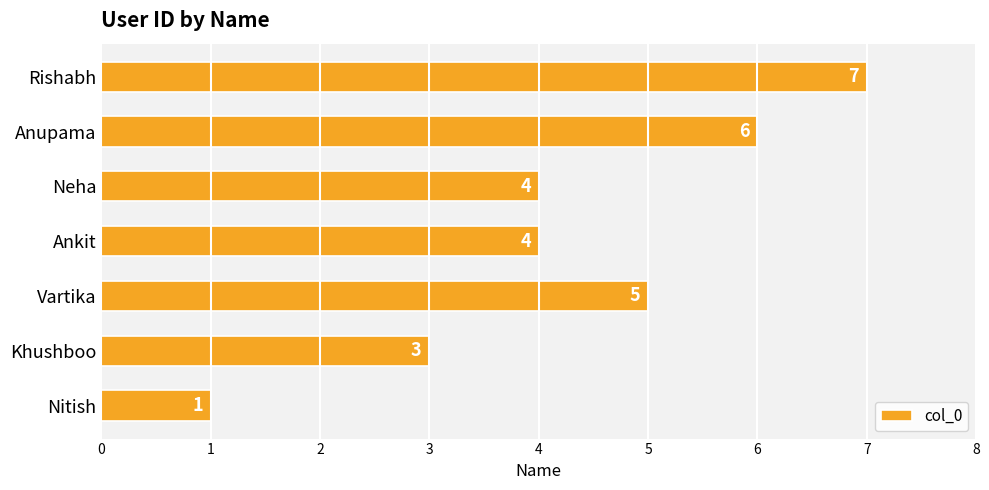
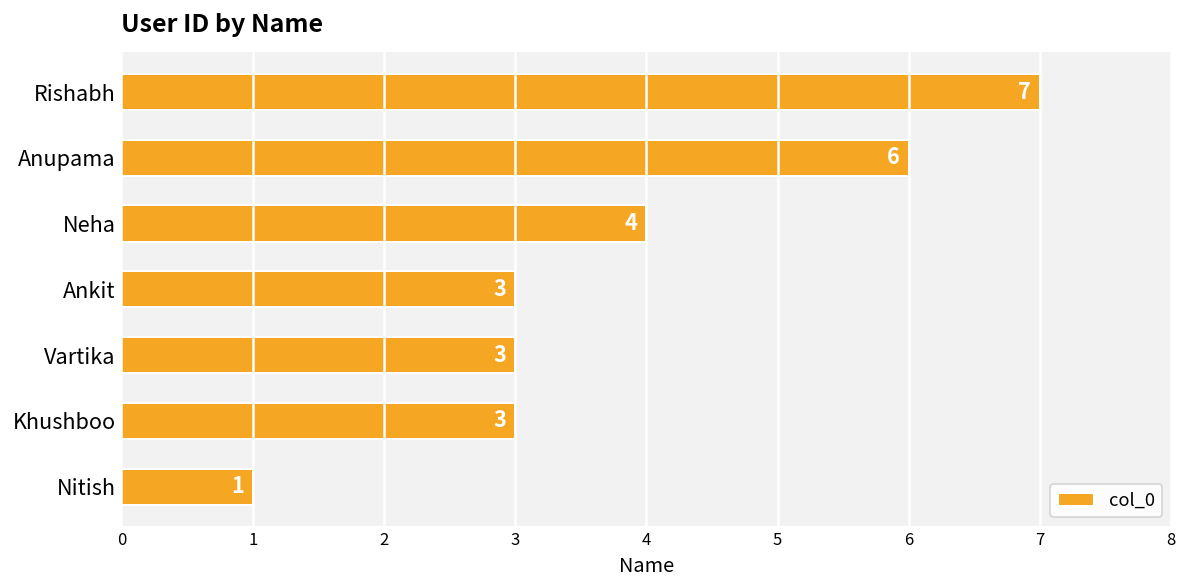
Ankit: 4 -> 3
Vartika: 5 -> 3
